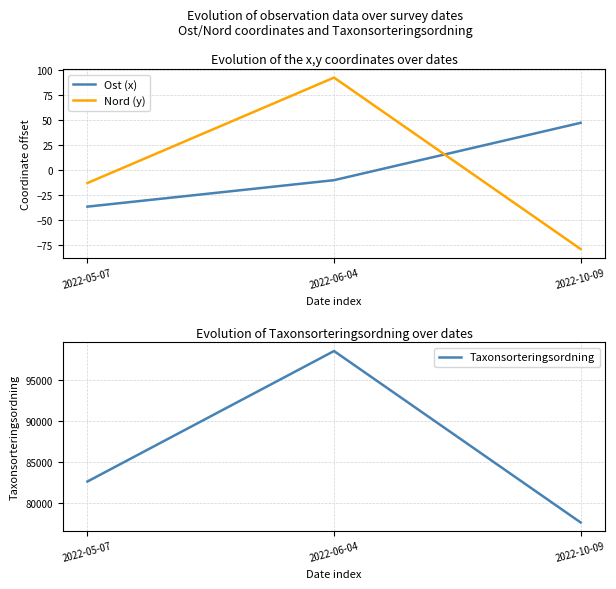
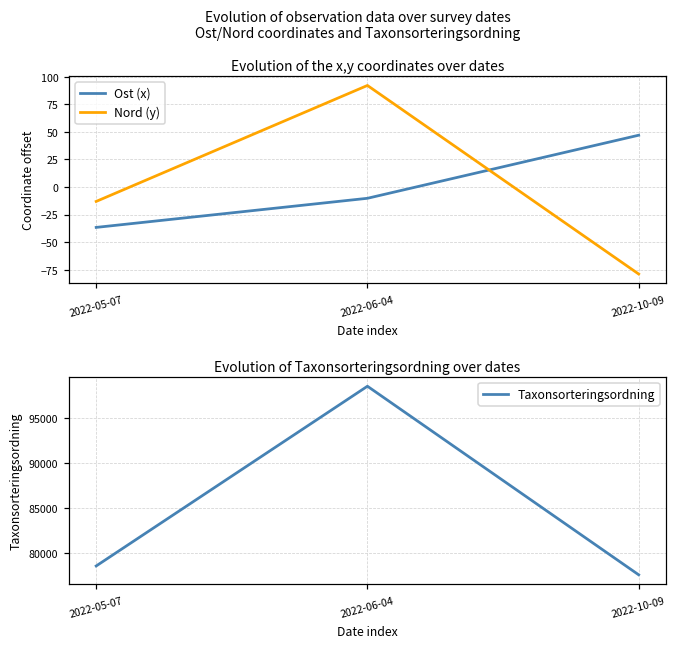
Evolution of Taxonsorteringsordning over dates, 2022-05-07: 83000 -> 79000
